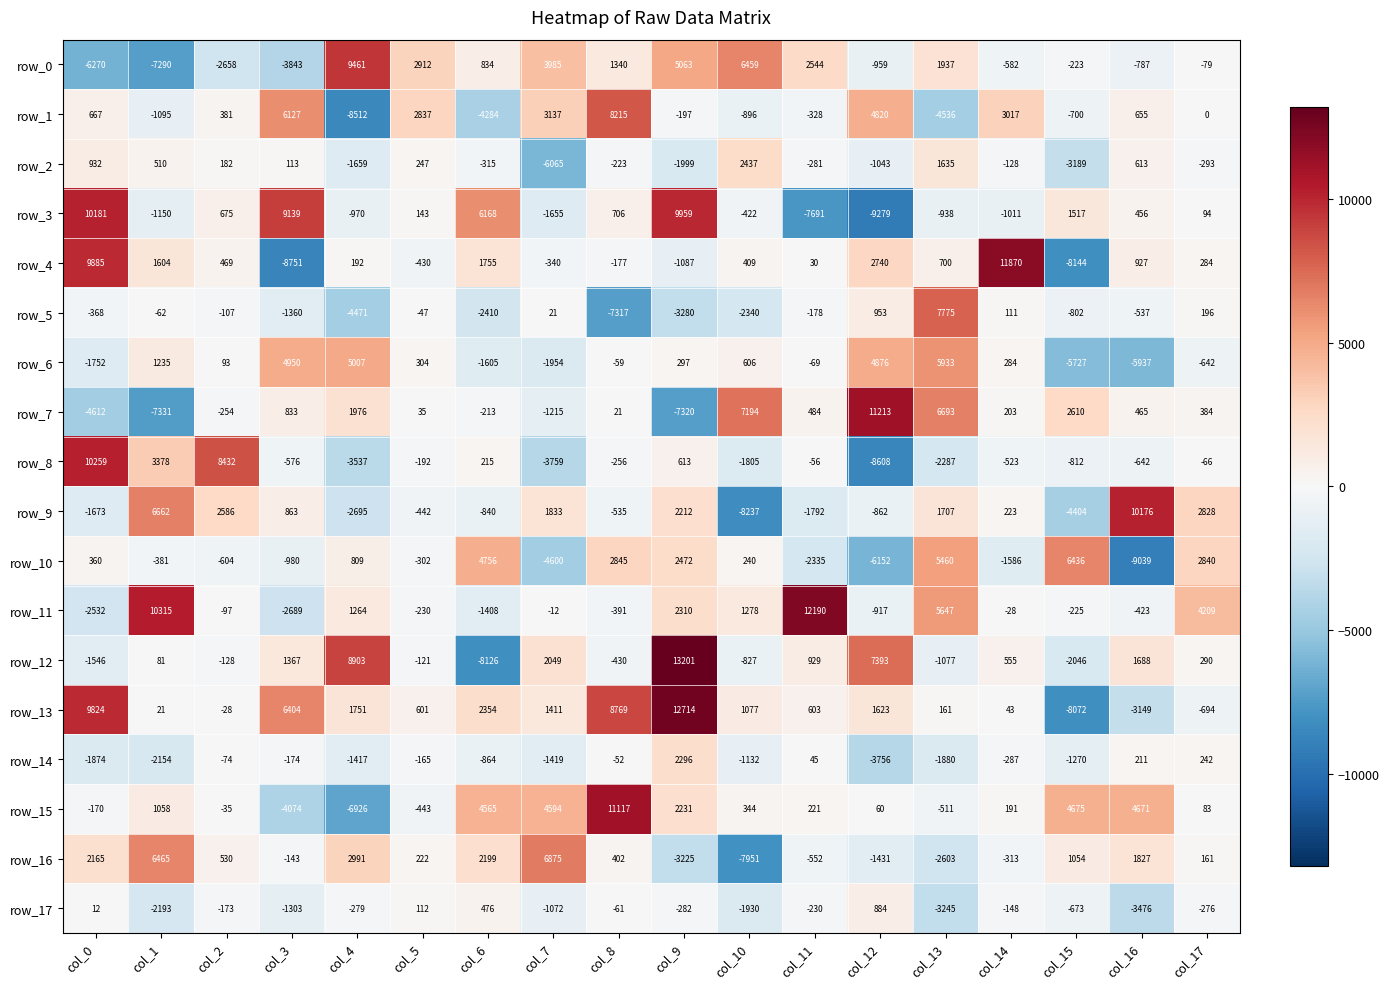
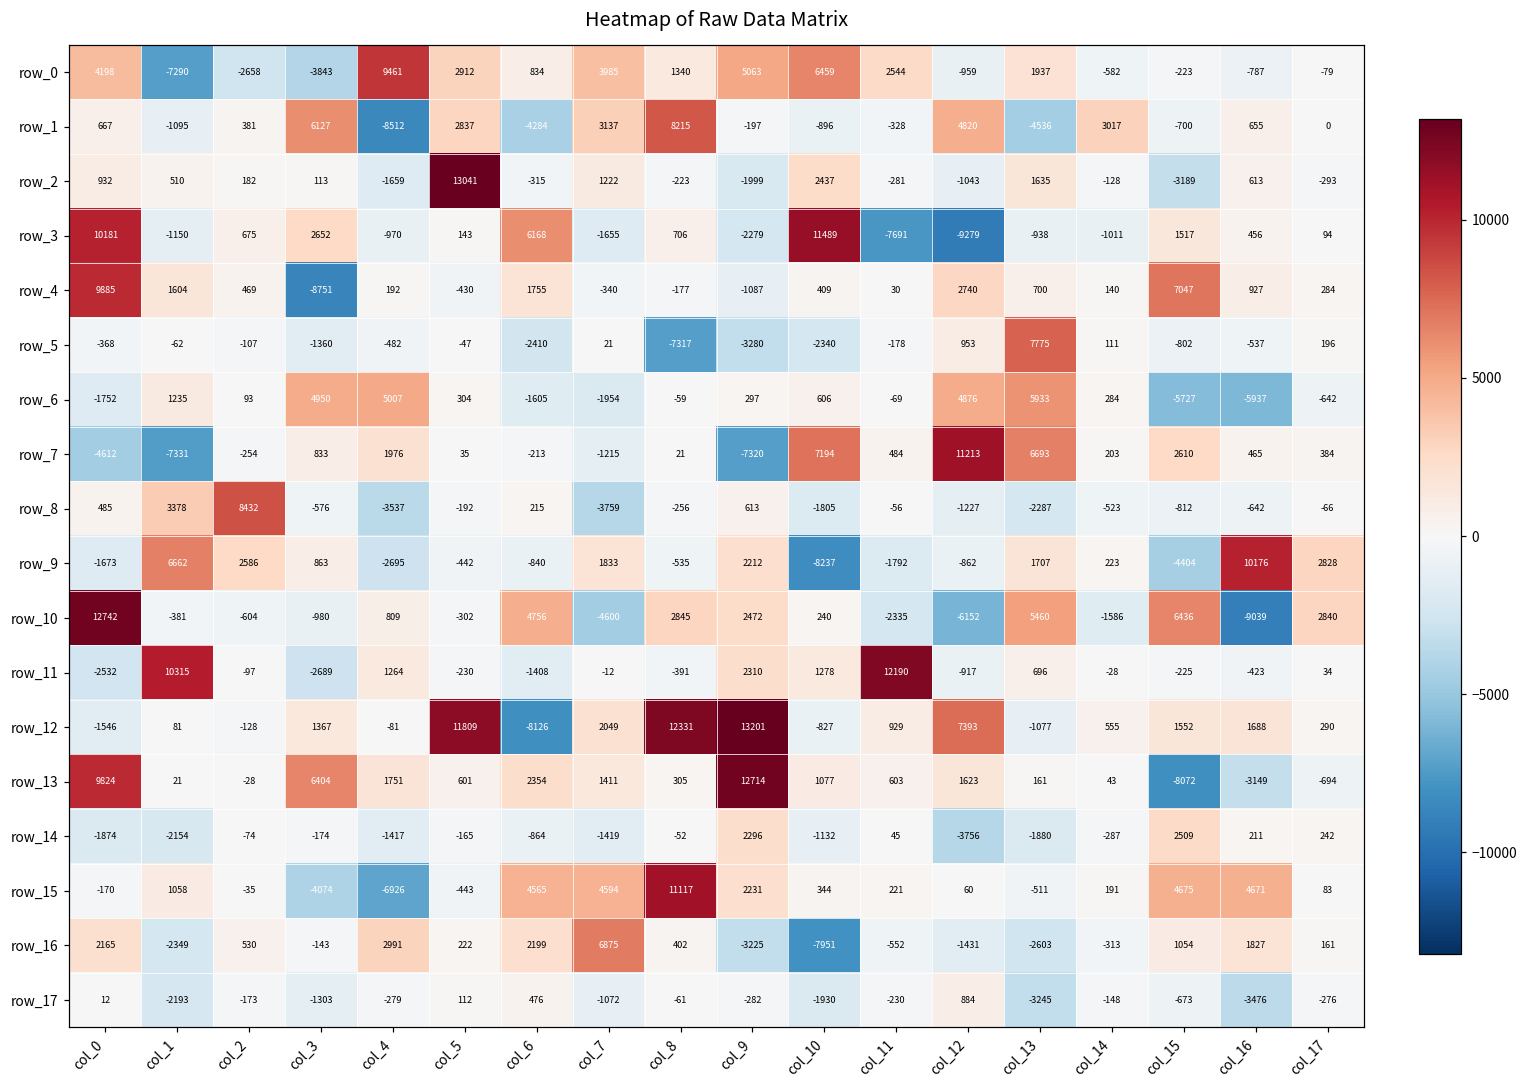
row_0, col_0: -6270 -> 4198
row_2, col_5: 247 -> 13041
row_2, col_7: -6065 -> 1222
row_3, col_3: 9139 -> 2652
row_3, col_9: 9959 -> -2279
row_3, col_10: -422 -> 11489
row_4, col_14: 11870 -> 140
row_4, col_15: -8144 -> 7047
row_5, col_4: -4471 -> -482
row_8, col_0: 10259 -> 485
row_8, col_12: -8608 -> -1227
row_10, col_0: 360 -> 12742
row_11, col_13: 5647 -> 696
row_11, col_17: 4209 -> 34
row_12, col_4: 8903 -> -81
row_12, col_5: -121 -> 11809
row_12, col_8: -430 -> 12331
row_12, col_15: -2046 -> 1552
row_13, col_8: 8769 -> 305
row_14, col_15: -1270 -> 2509
row_16, col_1: 6465 -> -2349
